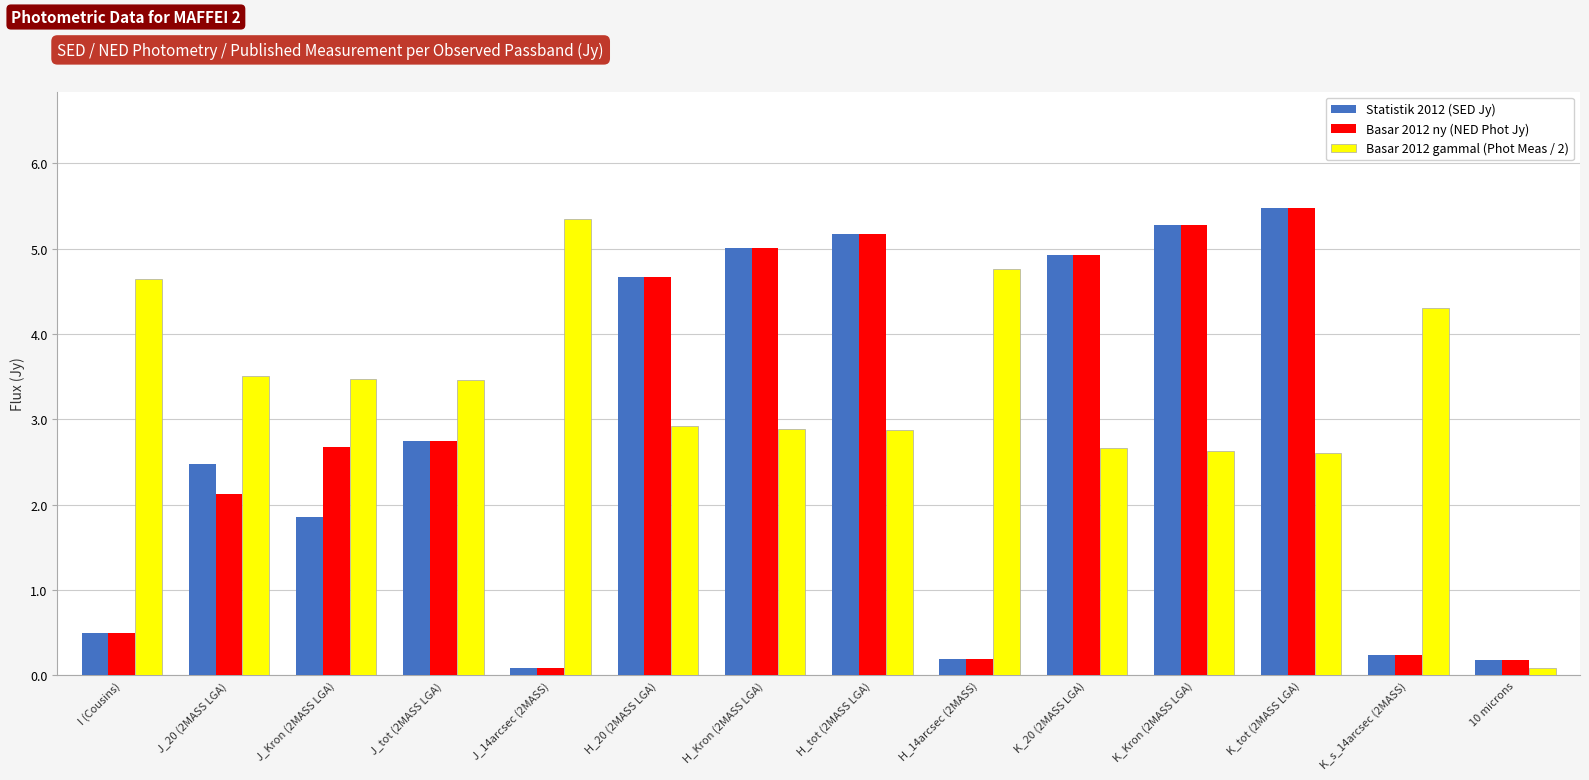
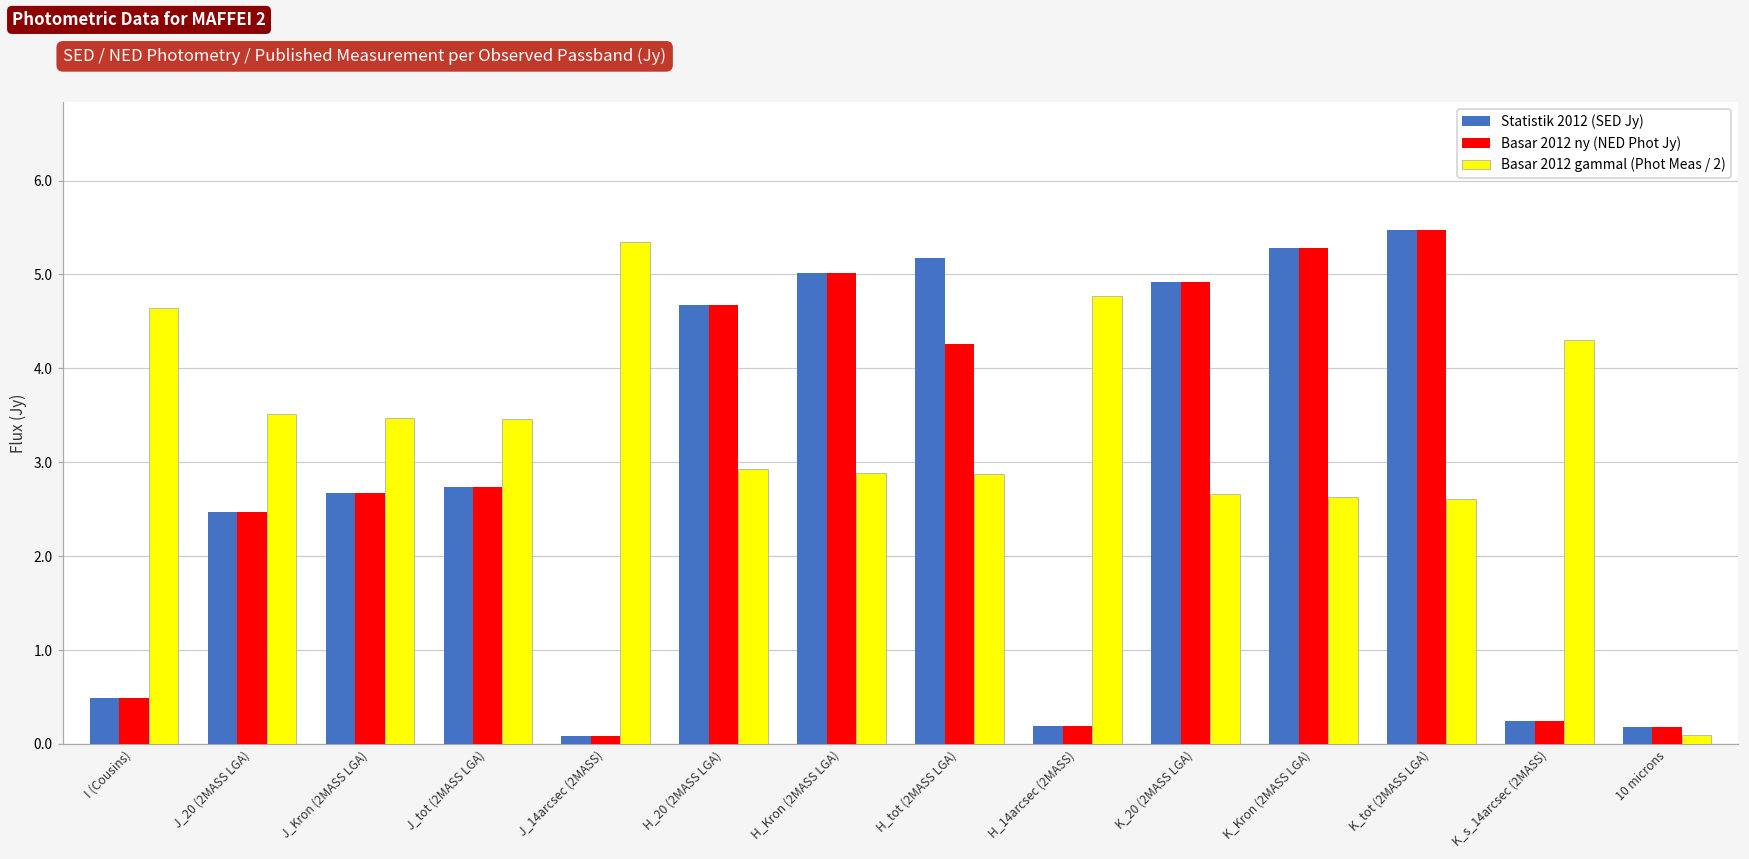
Basar 2012 ny (NED Phot Jy), J_20 (2MASS LGA): 2.1 -> 2.5
Statistik 2012 (SED Jy), J_Kron (2MASS LGA): 1.9 -> 2.7
Basar 2012 ny (NED Phot Jy), H_tot (2MASS LGA): 5.2 -> 4.3
